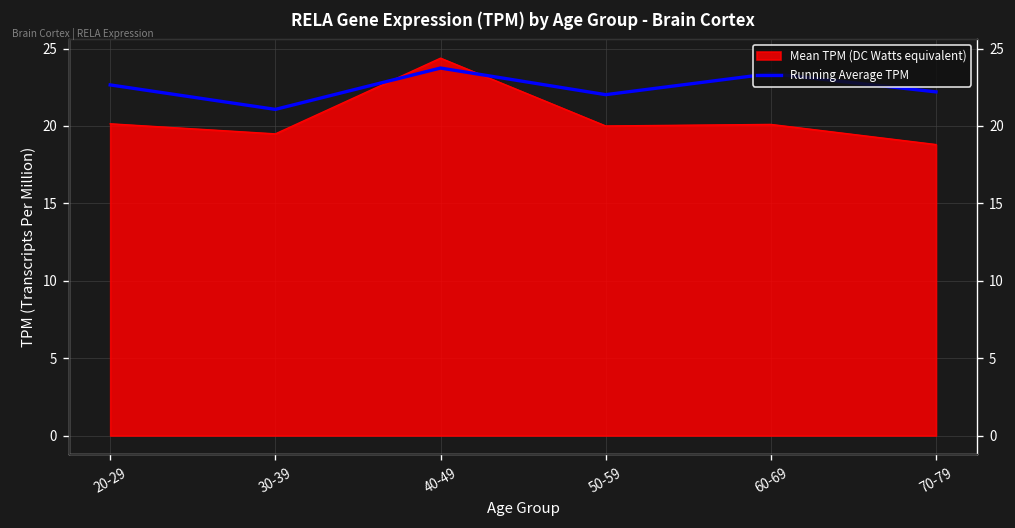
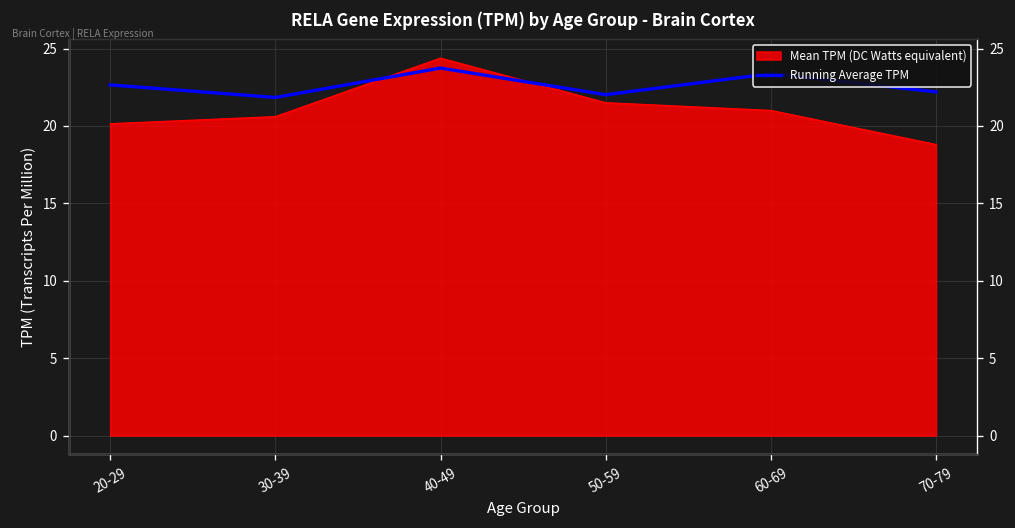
Mean TPM (DC Watts equivalent), 30-39: 19.5 -> 20.6
Running Average TPM, 30-39: 21.1 -> 21.8
Mean TPM (DC Watts equivalent), 50-59: 20.0 -> 21.5
Mean TPM (DC Watts equivalent), 60-69: 20.1 -> 21.0
